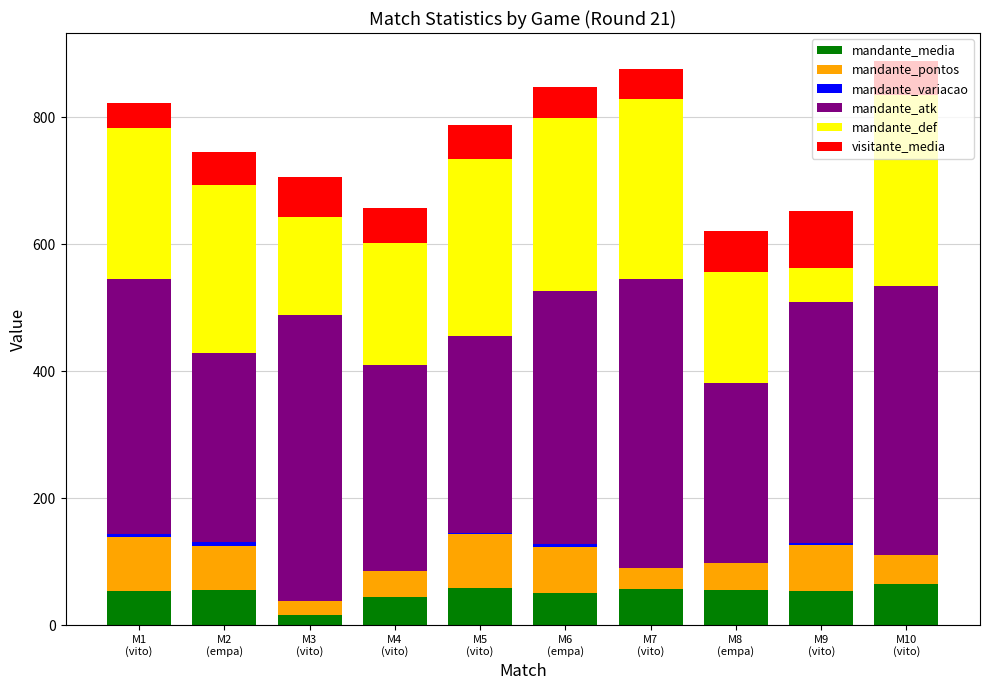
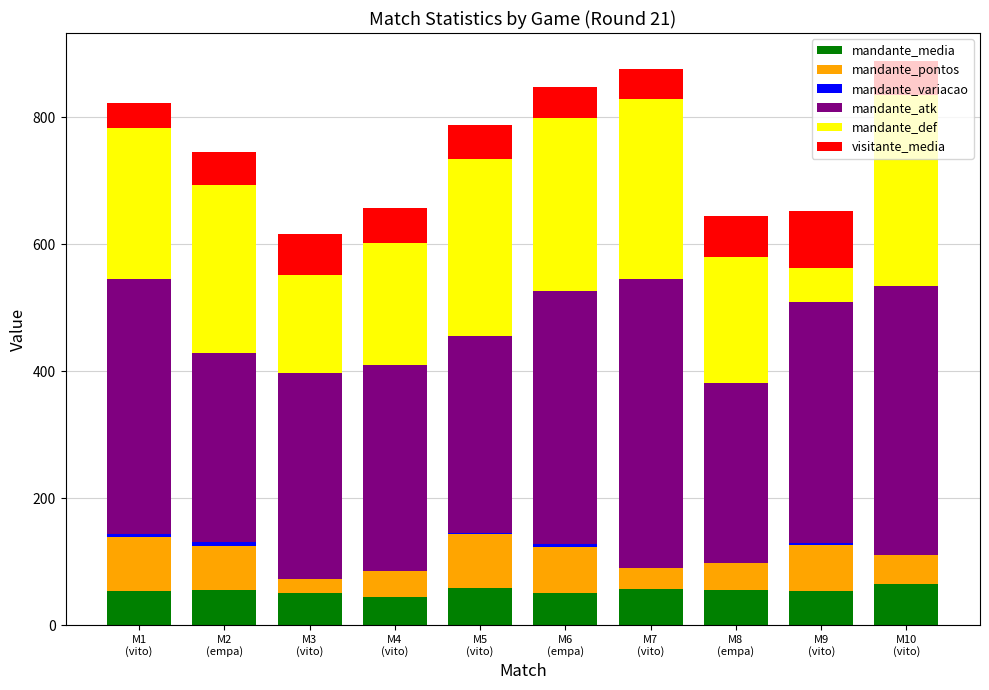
mandante_media, M3 (vito): 20 -> 50
mandante_atk, M3 (vito): 450 -> 320
mandante_def, M8 (empa): 180 -> 200
